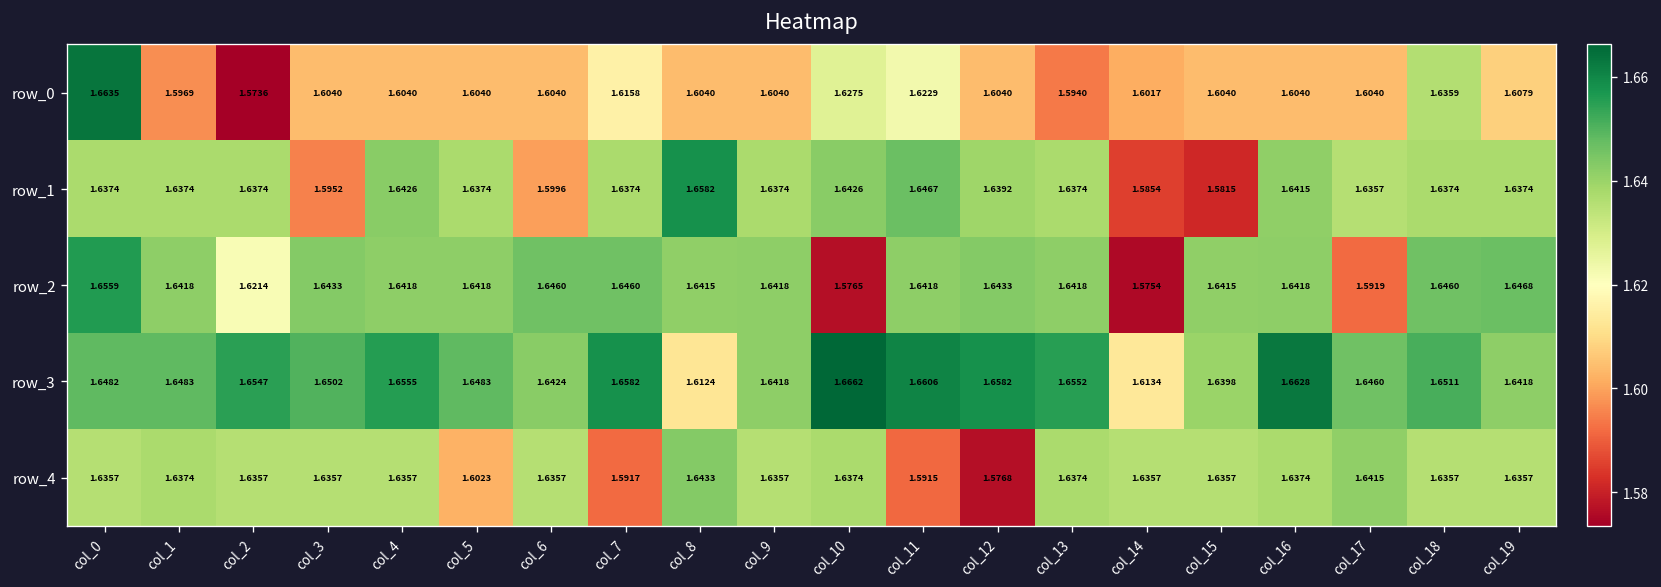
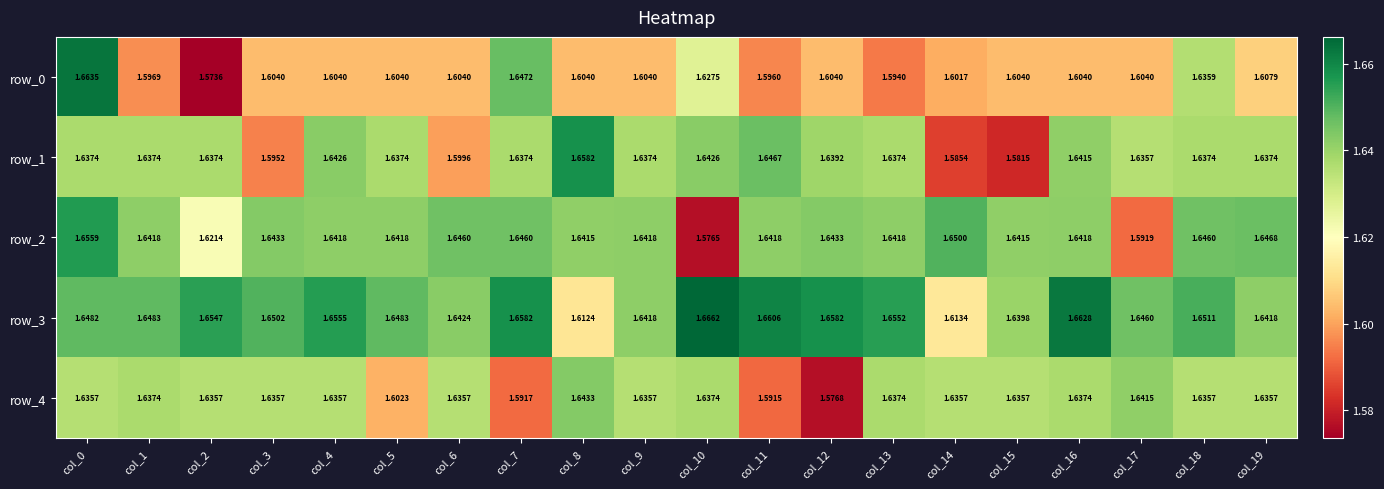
row_0, col_7: 1.6158 -> 1.6472
row_0, col_11: 1.6229 -> 1.5960
row_2, col_14: 1.5754 -> 1.6500
